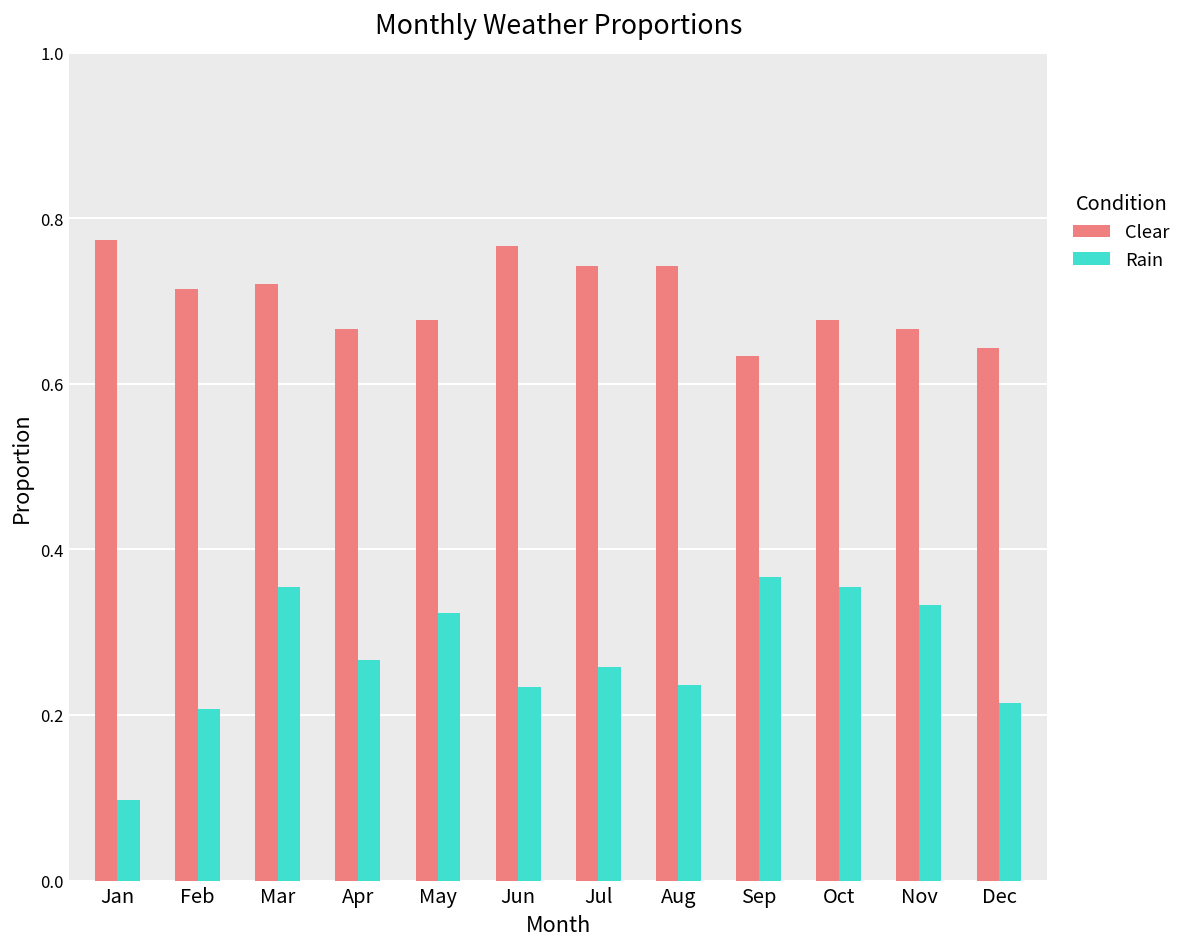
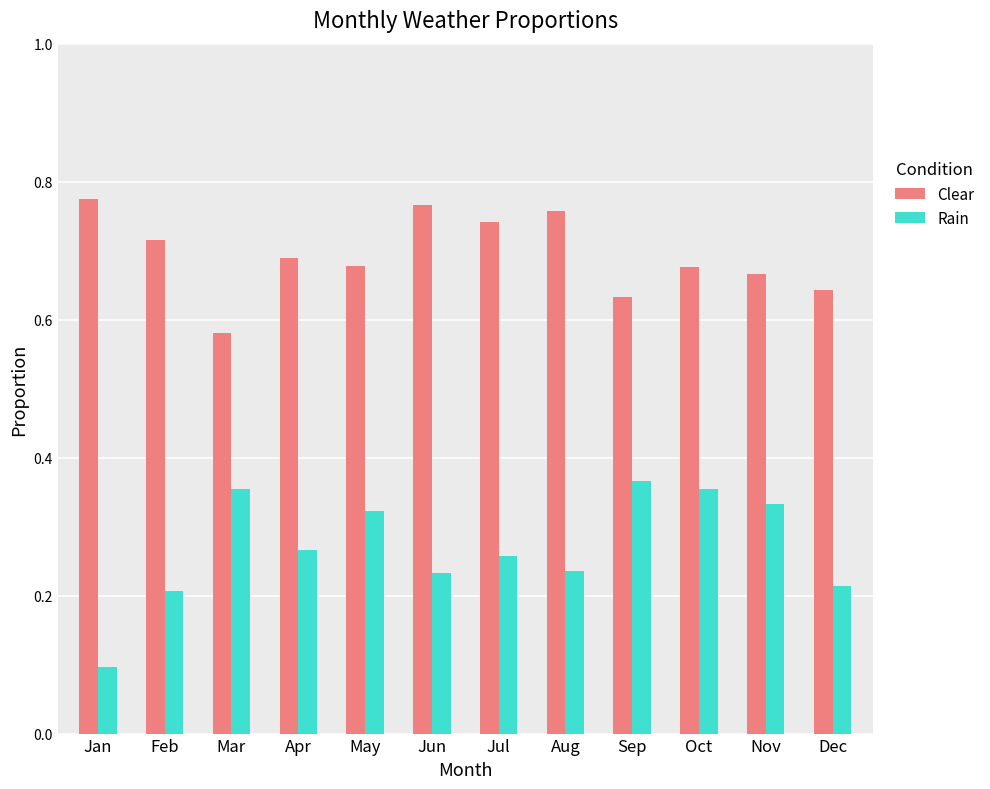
Clear, Mar: 0.72 -> 0.58
Clear, Apr: 0.67 -> 0.69
Clear, Aug: 0.74 -> 0.76
